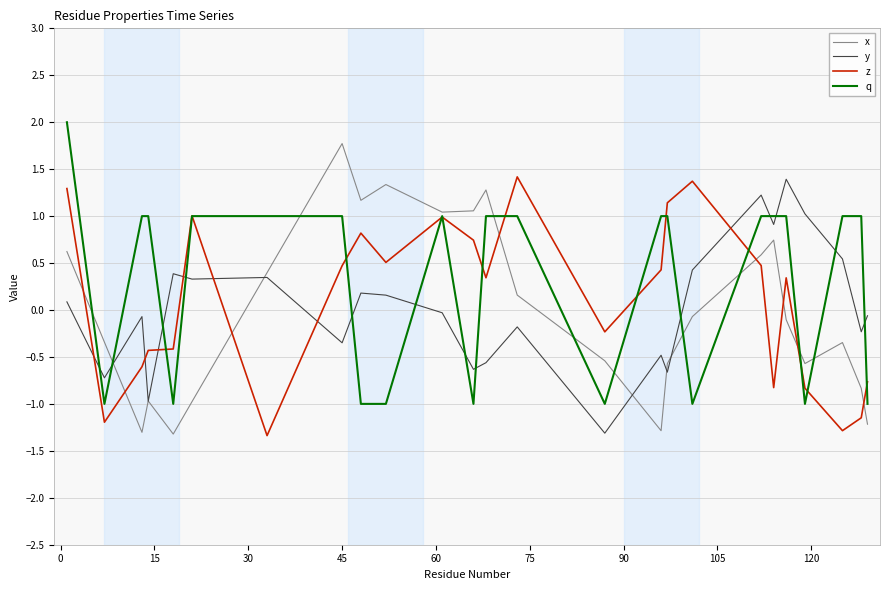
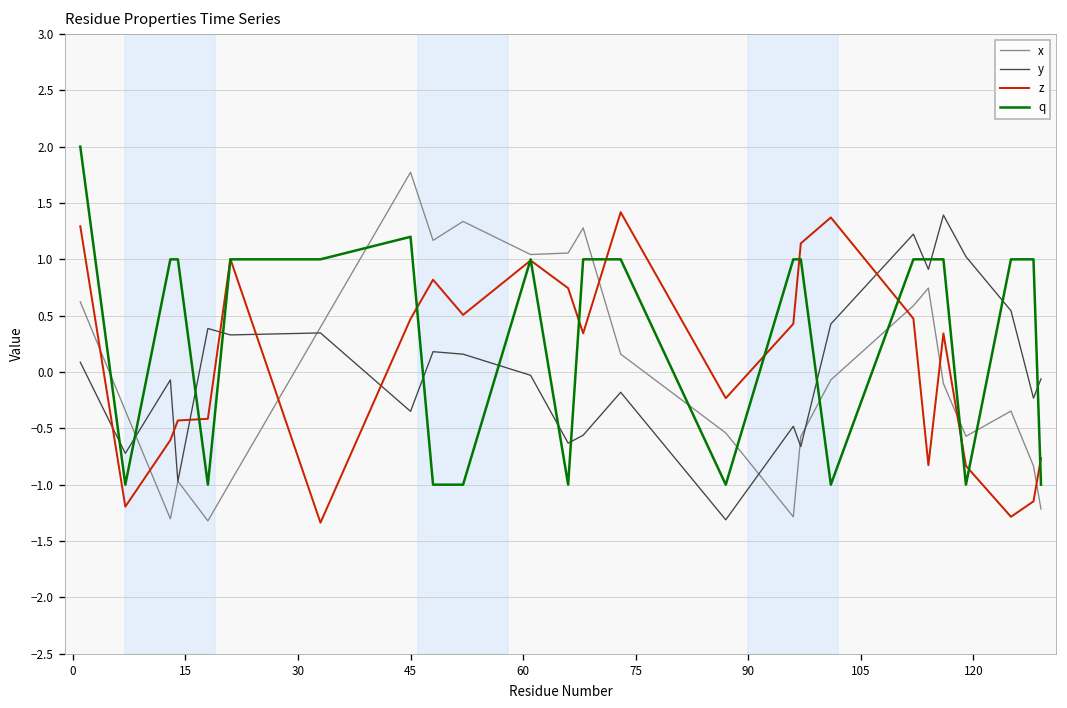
q, 45: 1.0 -> 1.2
